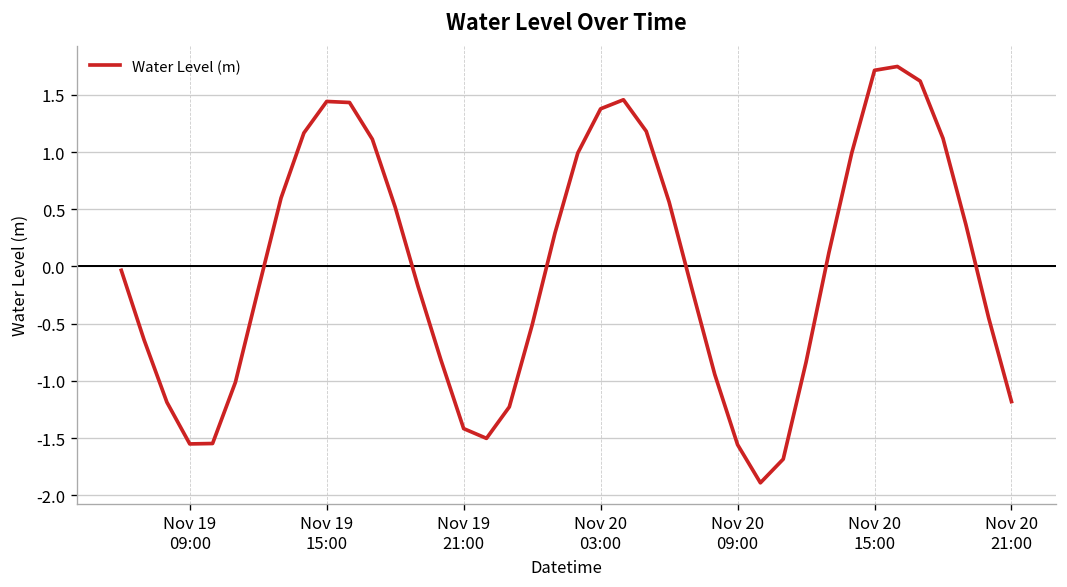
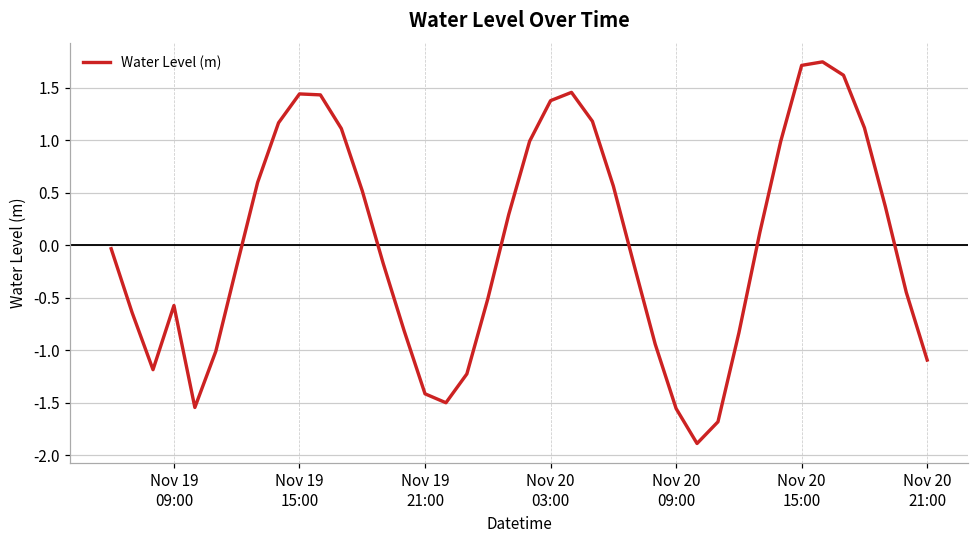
Nov 19 09:00: -1.6 -> -0.6
Nov 20 21:00: -1.2 -> -1.1
